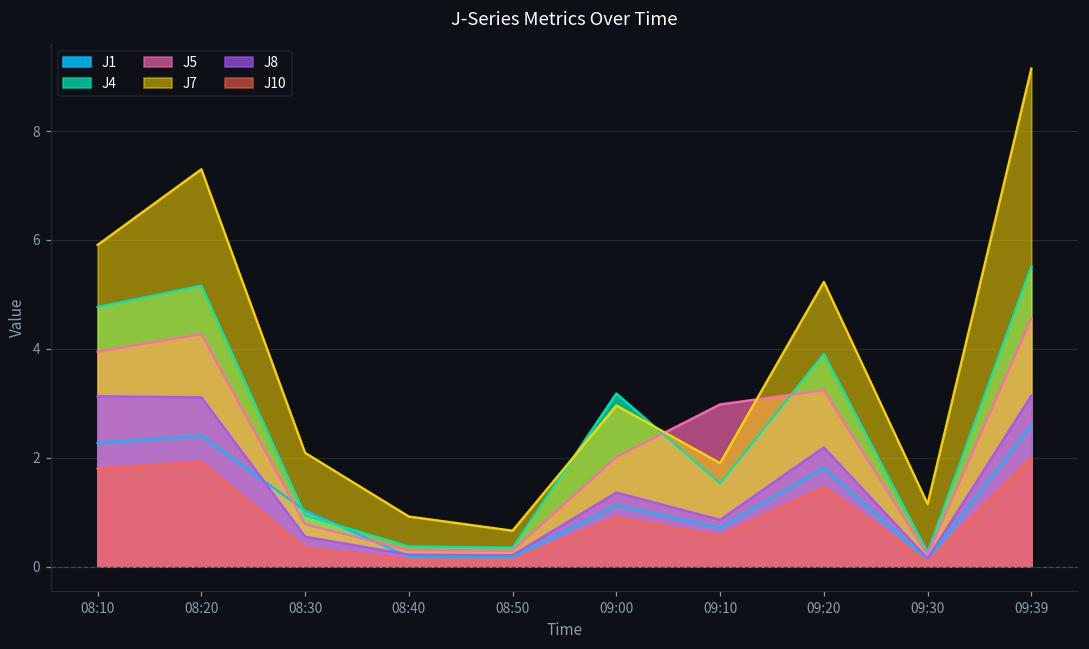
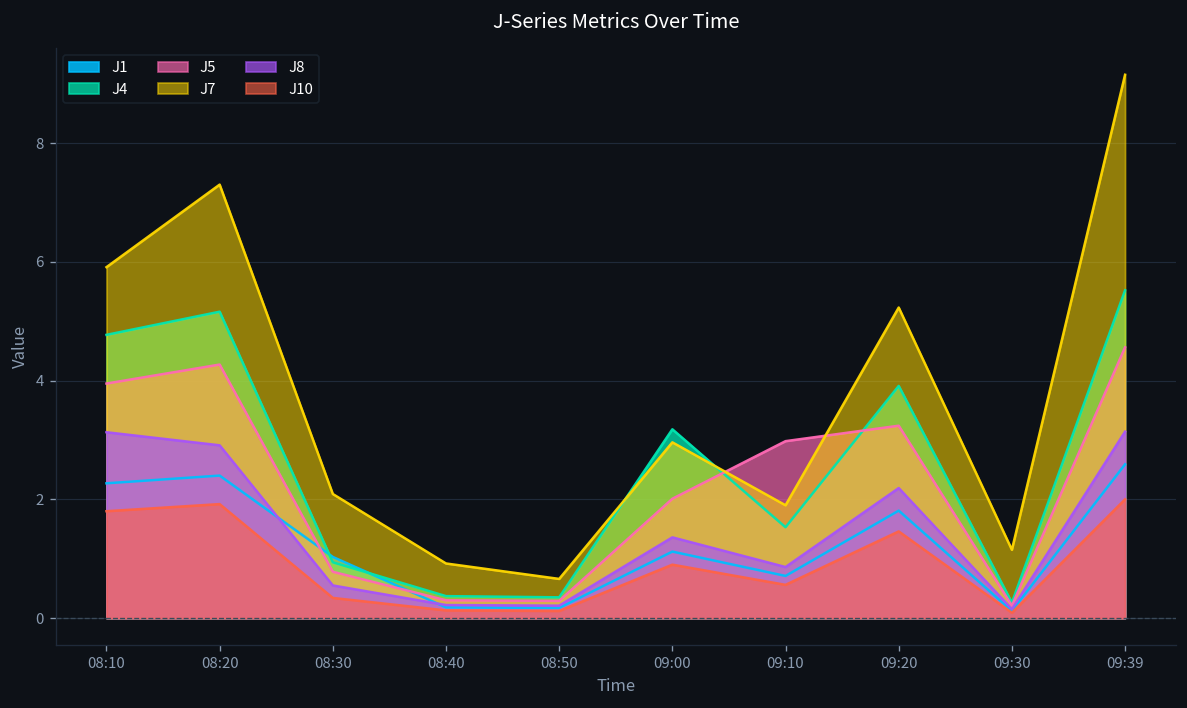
J8, 08:20: 3.1 -> 2.9
